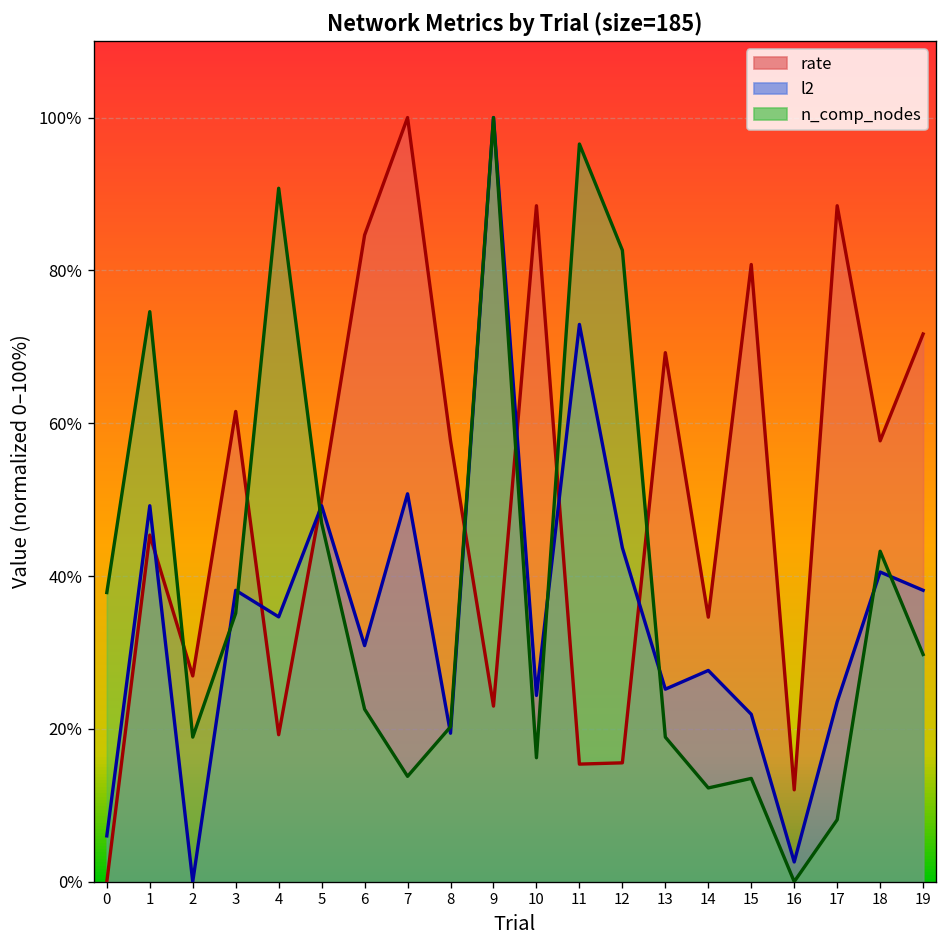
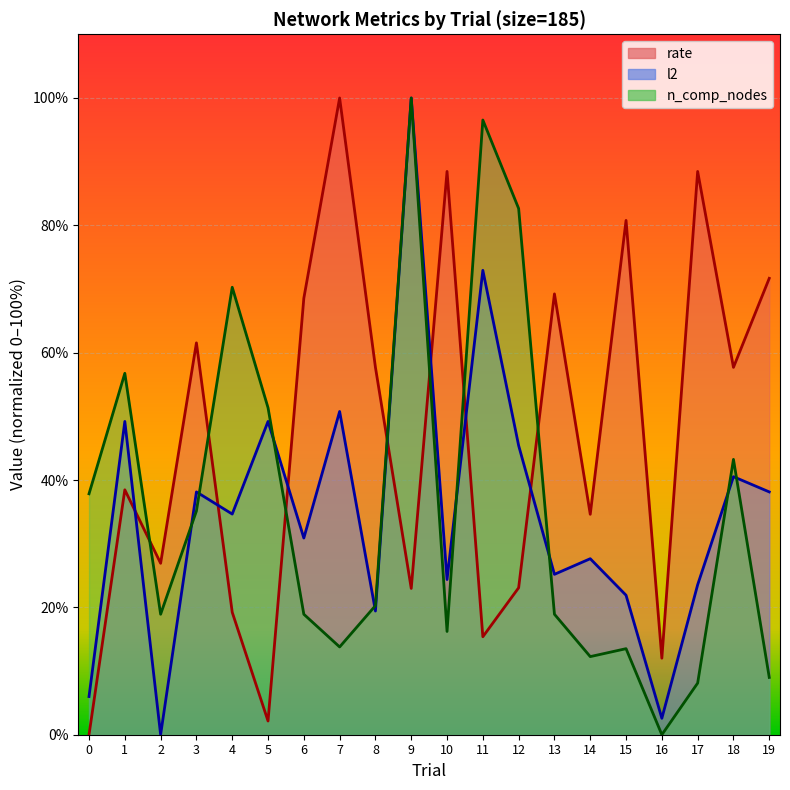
rate, 1: 45% -> 38%
n_comp_nodes, 1: 75% -> 57%
n_comp_nodes, 4: 91% -> 70%
rate, 5: 50% -> 2%
n_comp_nodes, 5: 47% -> 51%
rate, 6: 85% -> 69%
n_comp_nodes, 6: 23% -> 19%
rate, 12: 16% -> 23%
l2, 12: 44% -> 45%
n_comp_nodes, 19: 30% -> 9%
